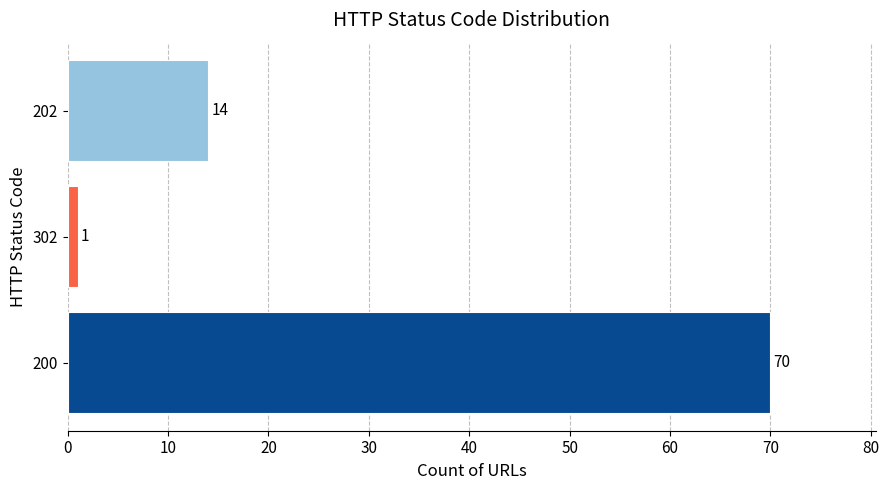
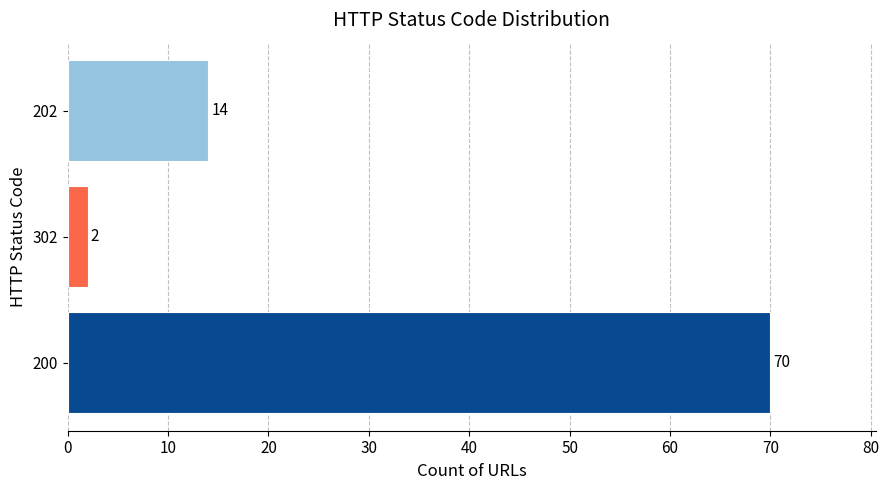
302: 1 -> 2
